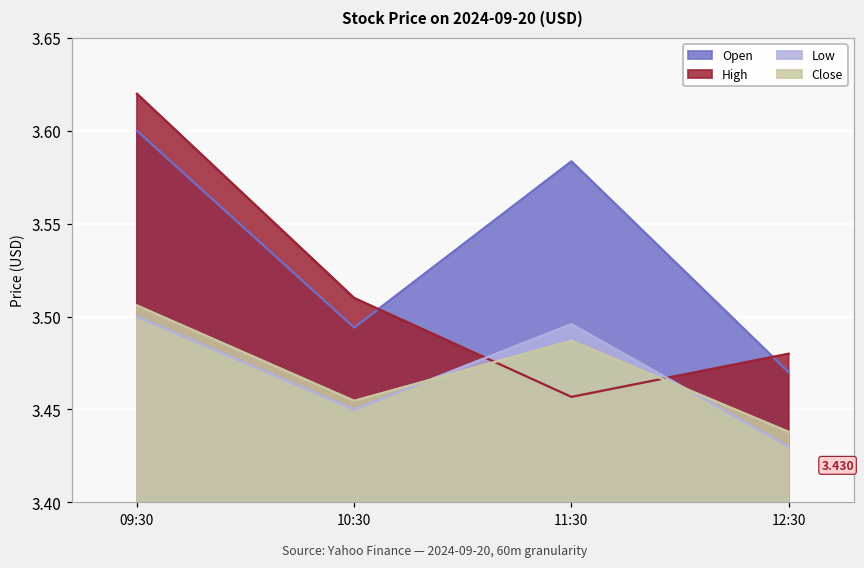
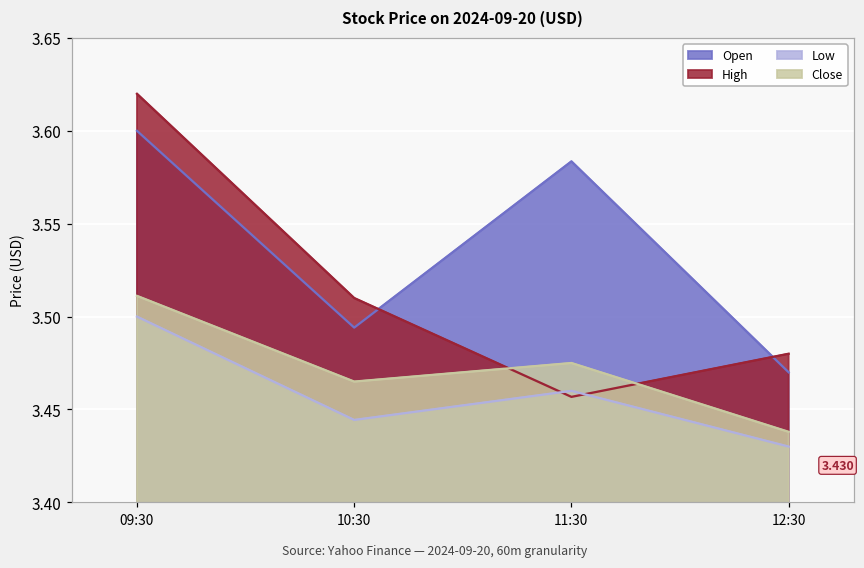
Close, 09:30: 3.506 -> 3.511
Low, 10:30: 3.450 -> 3.444
Close, 10:30: 3.455 -> 3.465
Low, 11:30: 3.496 -> 3.460
Close, 11:30: 3.487 -> 3.475
